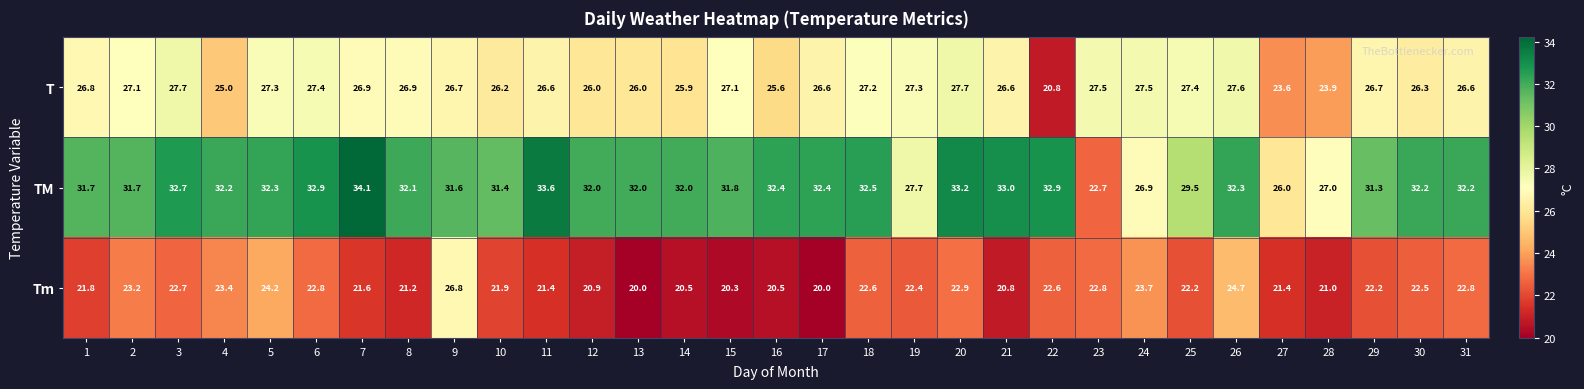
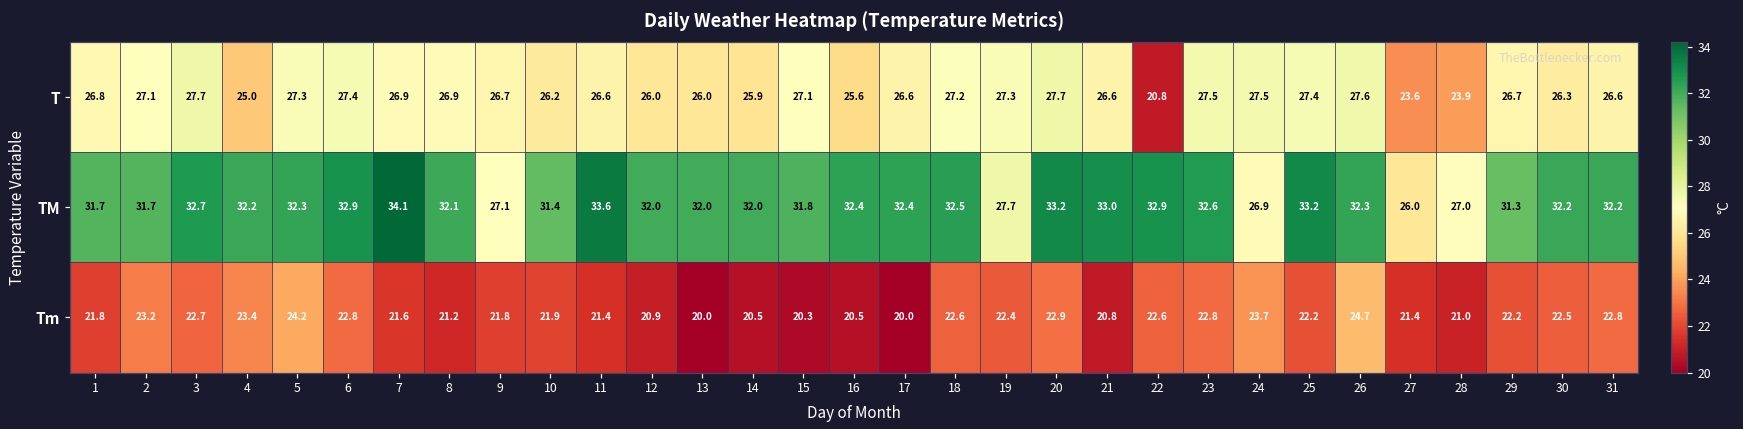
TM, 9: 31.6 -> 27.1
TM, 23: 22.7 -> 32.6
TM, 25: 29.5 -> 33.2
Tm, 9: 26.8 -> 21.8
